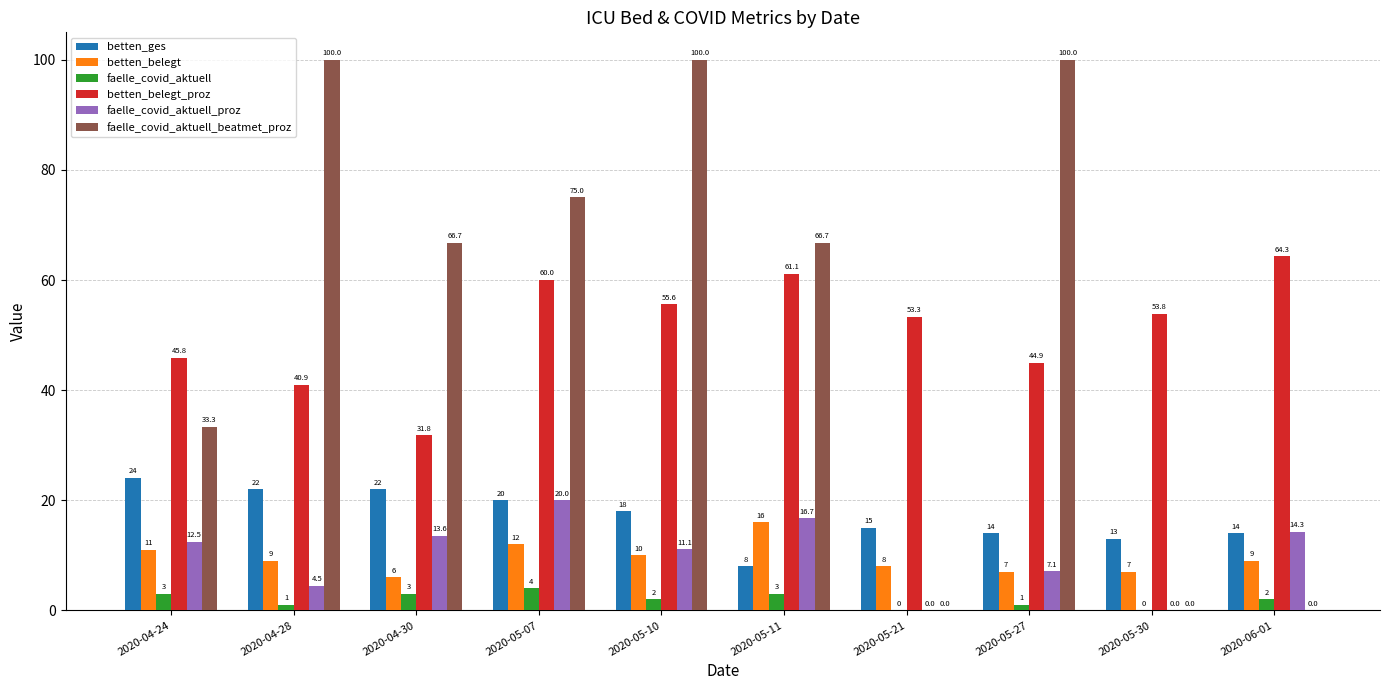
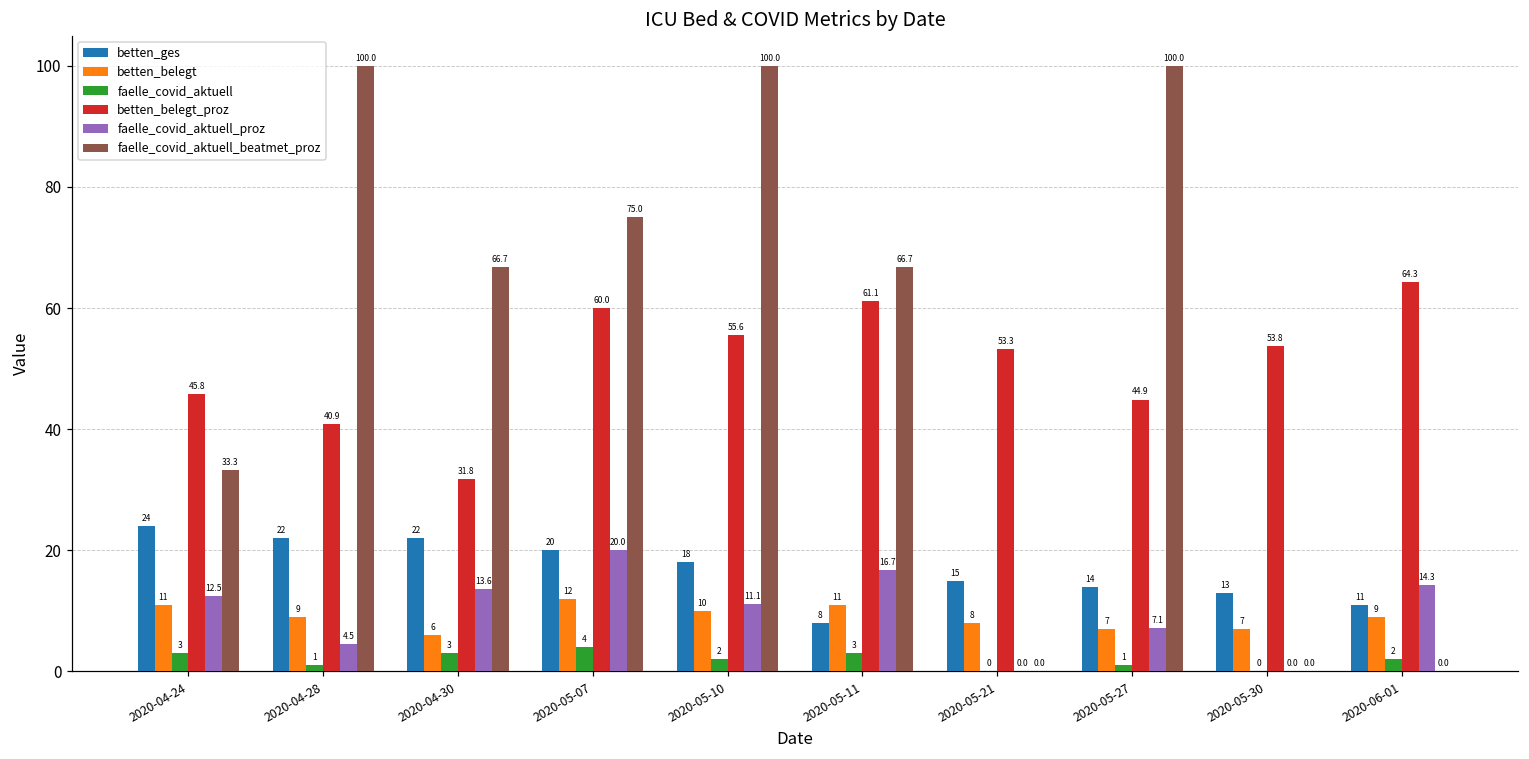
betten_belegt, 2020-05-11: 16 -> 11
betten_ges, 2020-06-01: 14 -> 11
